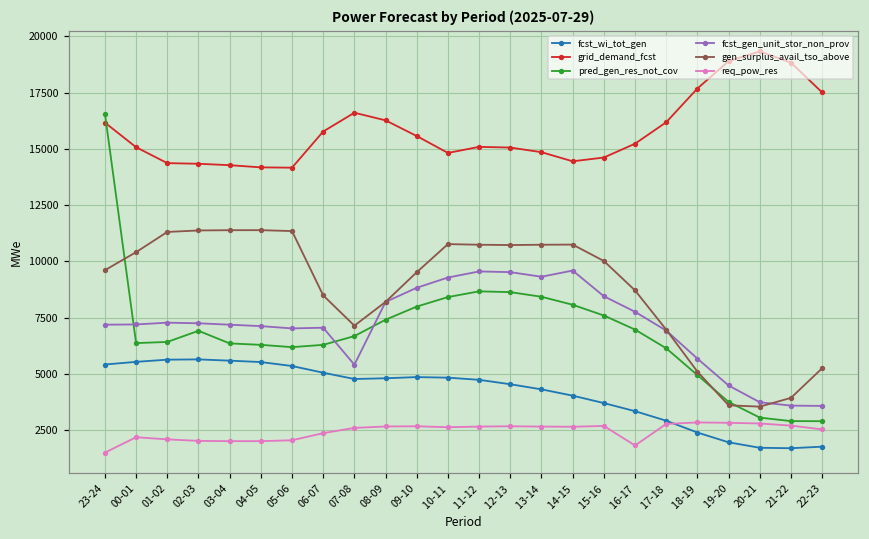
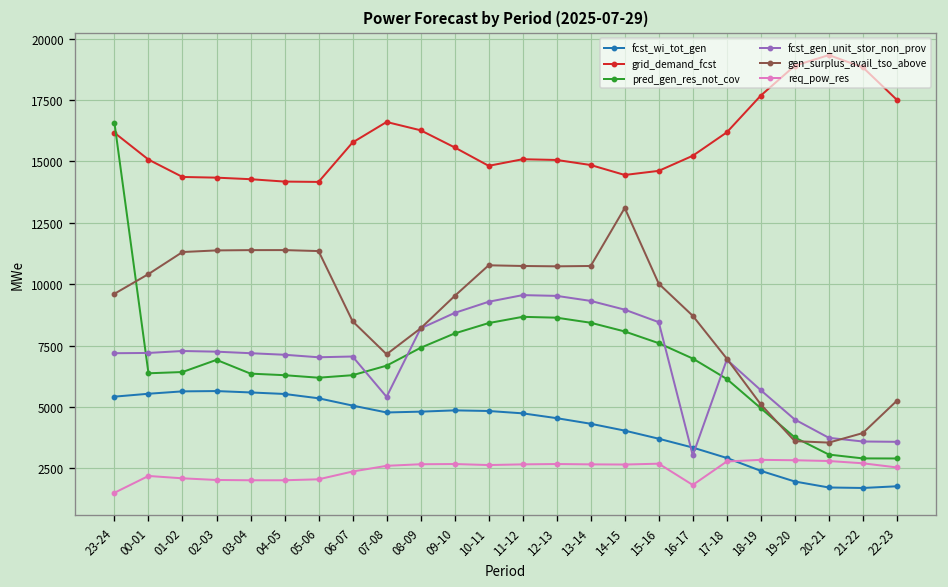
fcst_gen_unit_stor_non_prov, 14-15: 9600 -> 9000
gen_surplus_avail_tso_above, 14-15: 10700 -> 13100
fcst_gen_unit_stor_non_prov, 16-17: 7800 -> 3000
